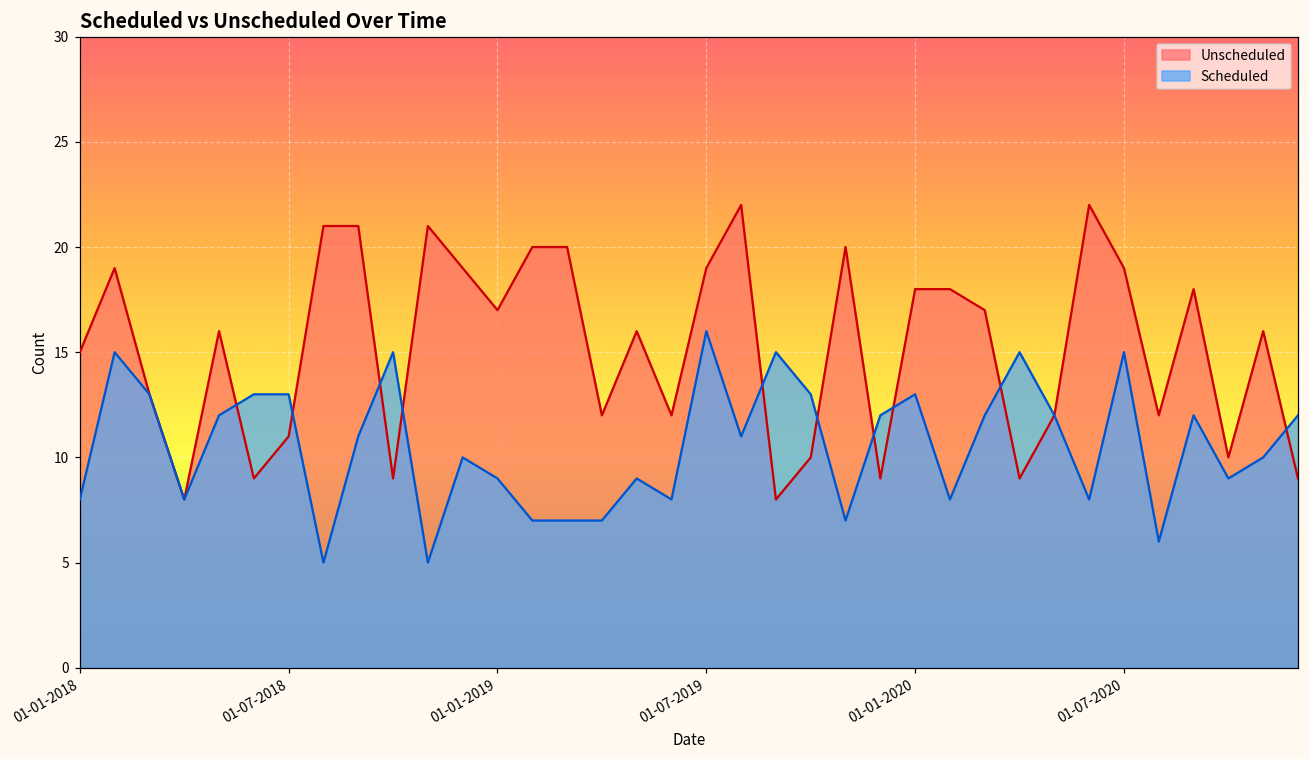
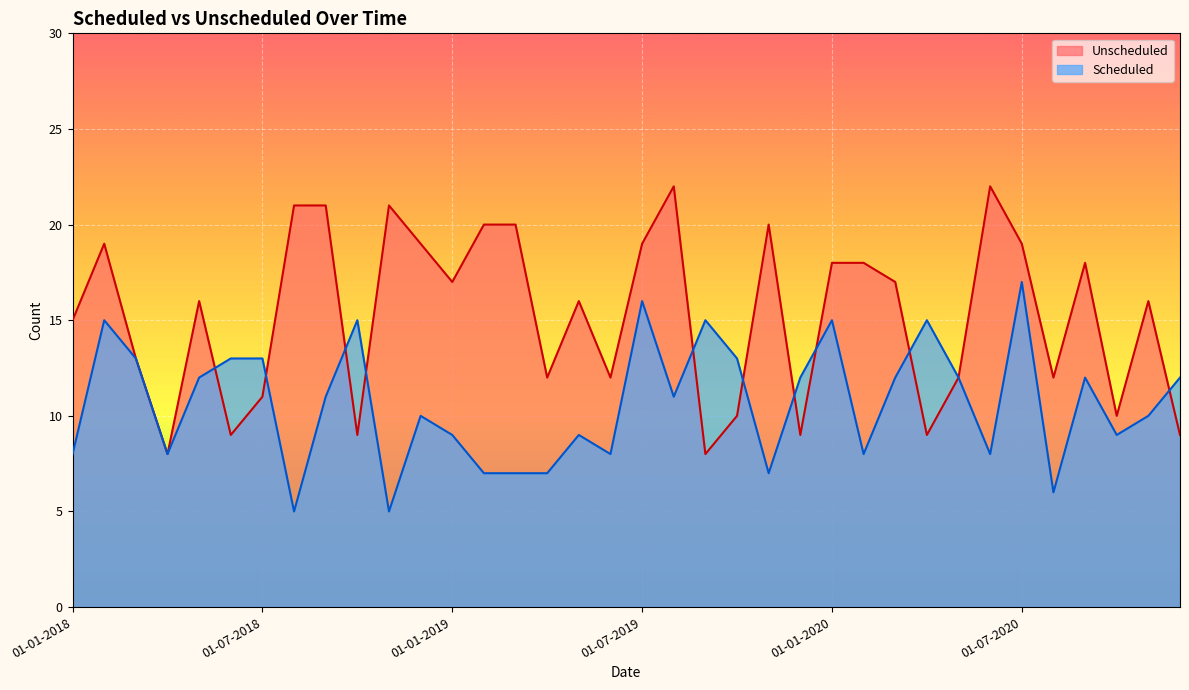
Scheduled, 01-01-2020: 13 -> 15
Scheduled, 01-07-2020: 15 -> 17
